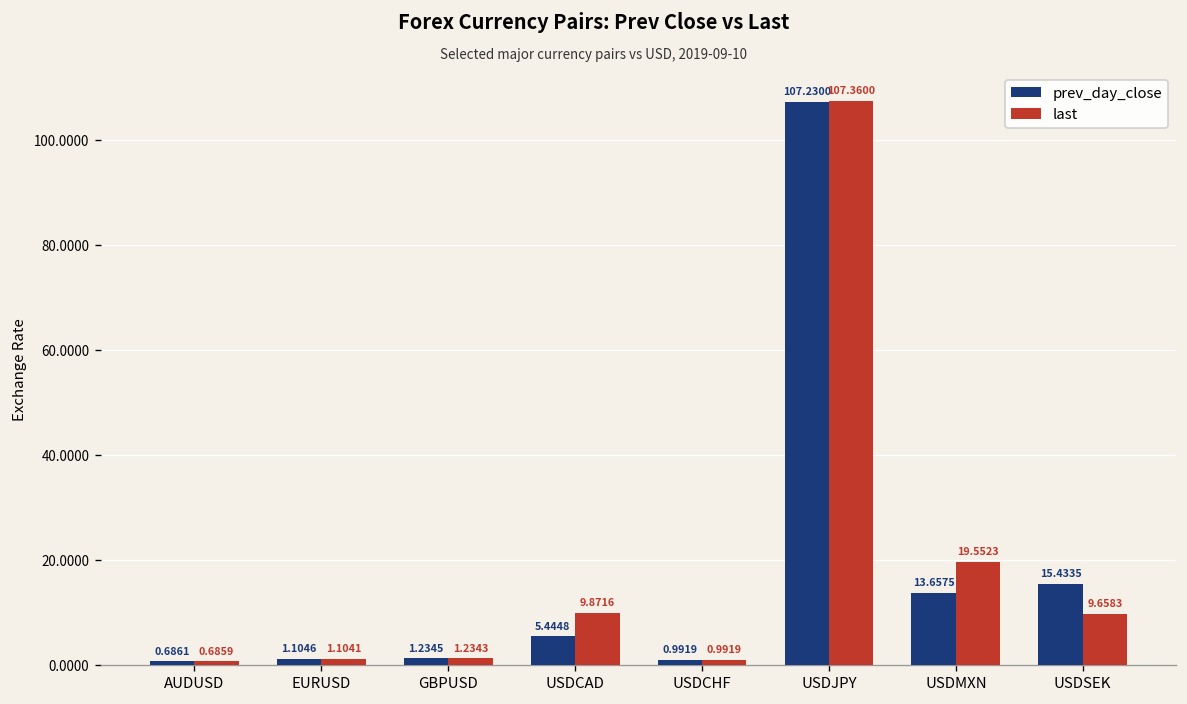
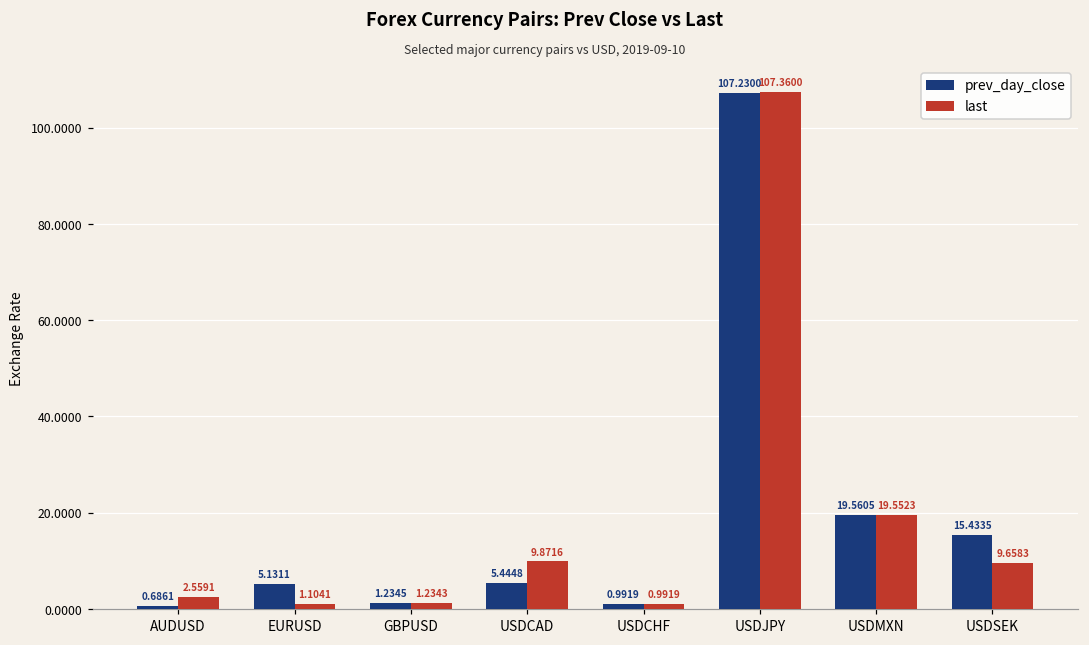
last, AUDUSD: 0.6859 -> 2.5591
prev_day_close, EURUSD: 1.1046 -> 5.1311
prev_day_close, USDMXN: 13.6575 -> 19.5605
